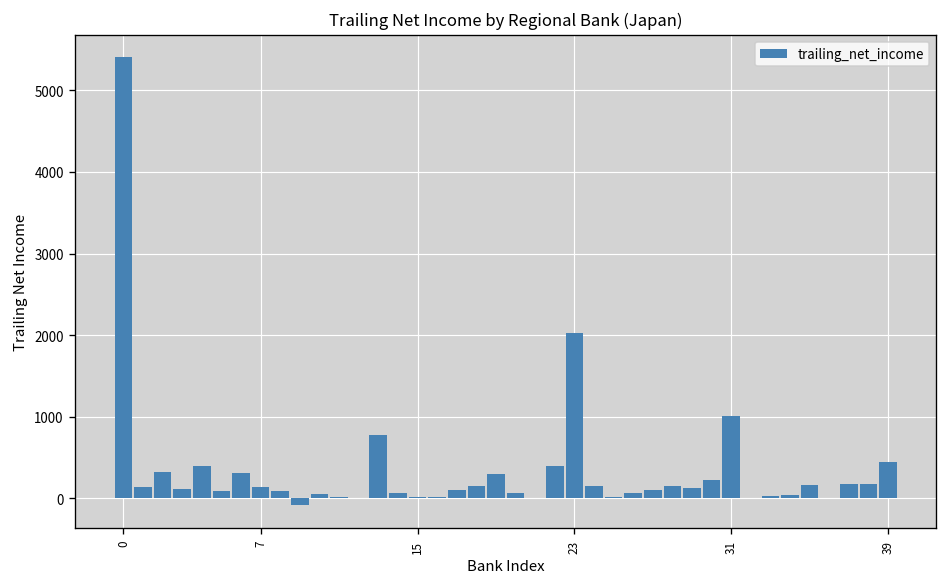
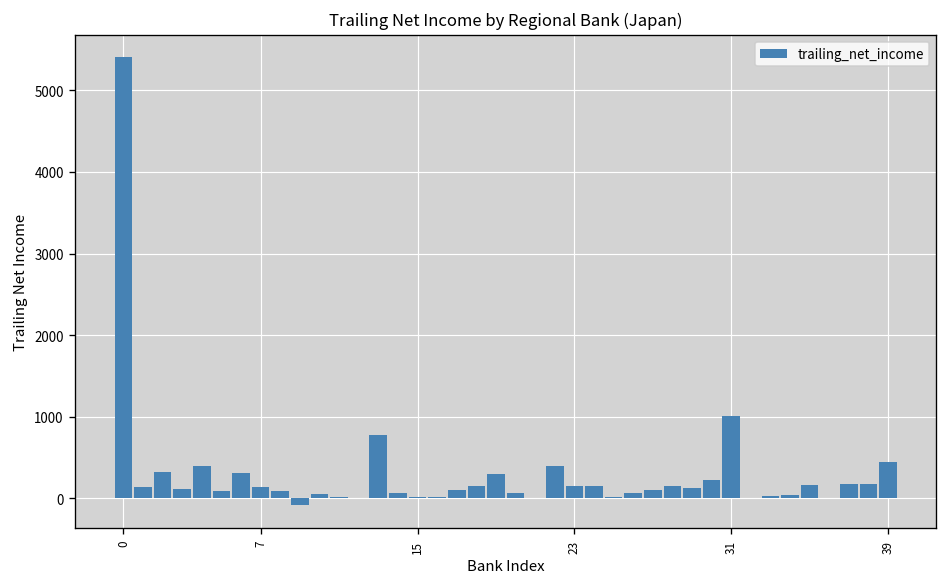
23: 2000 -> 200
